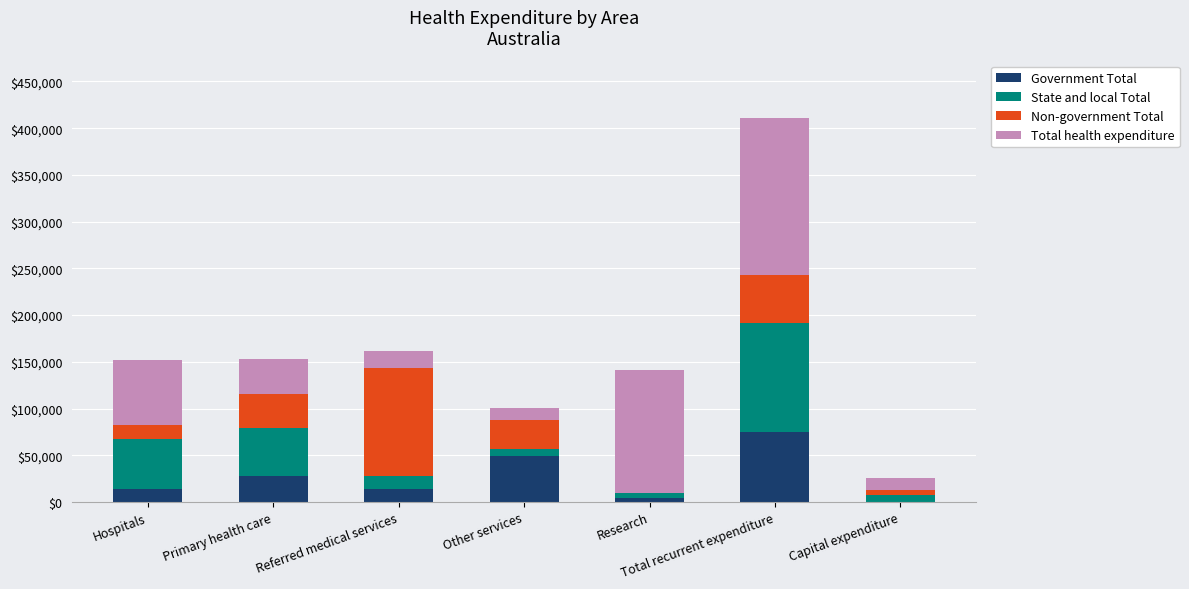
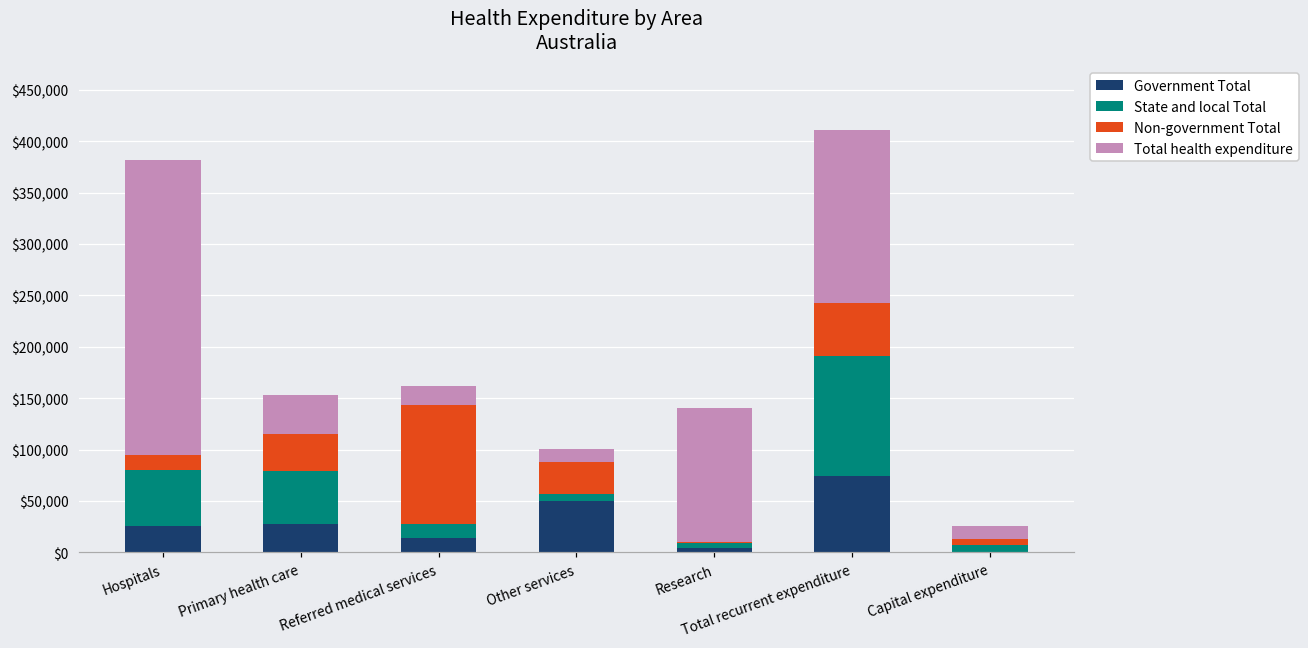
Government Total, Hospitals: $10,000 -> $30,000
Total health expenditure, Hospitals: $70,000 -> $290,000
